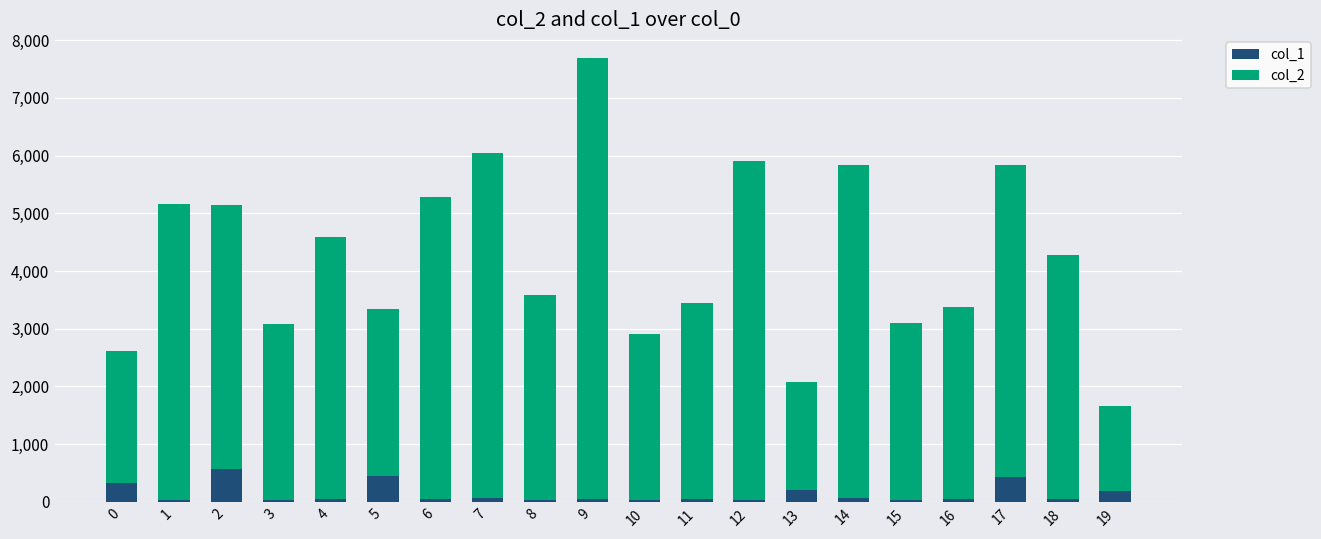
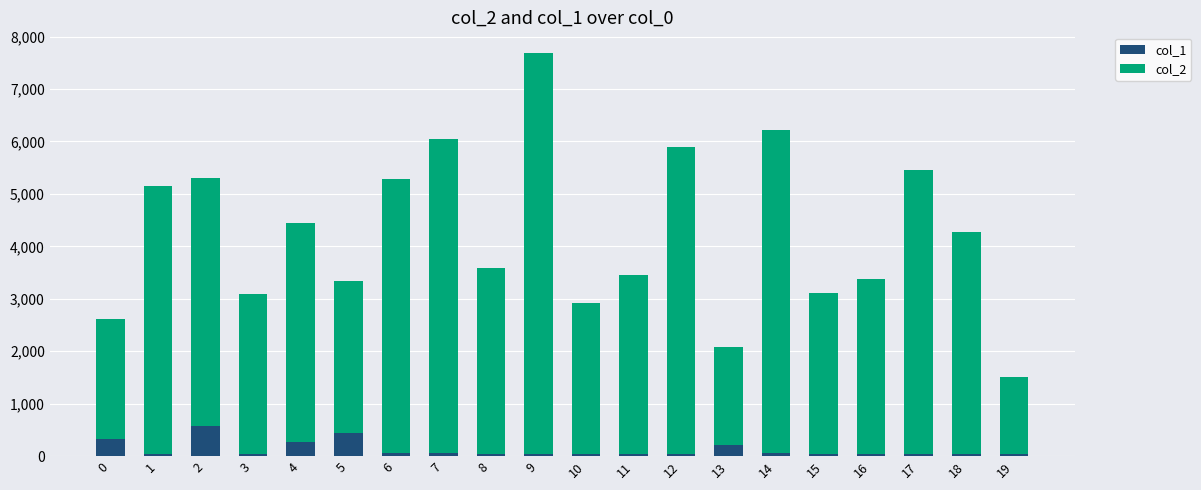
col_2, 2: 4,600 -> 4,700
col_1, 4: 100 -> 300
col_2, 4: 4,500 -> 4,200
col_2, 14: 5,800 -> 6,200
col_1, 17: 400 -> 0
col_1, 19: 200 -> 0
